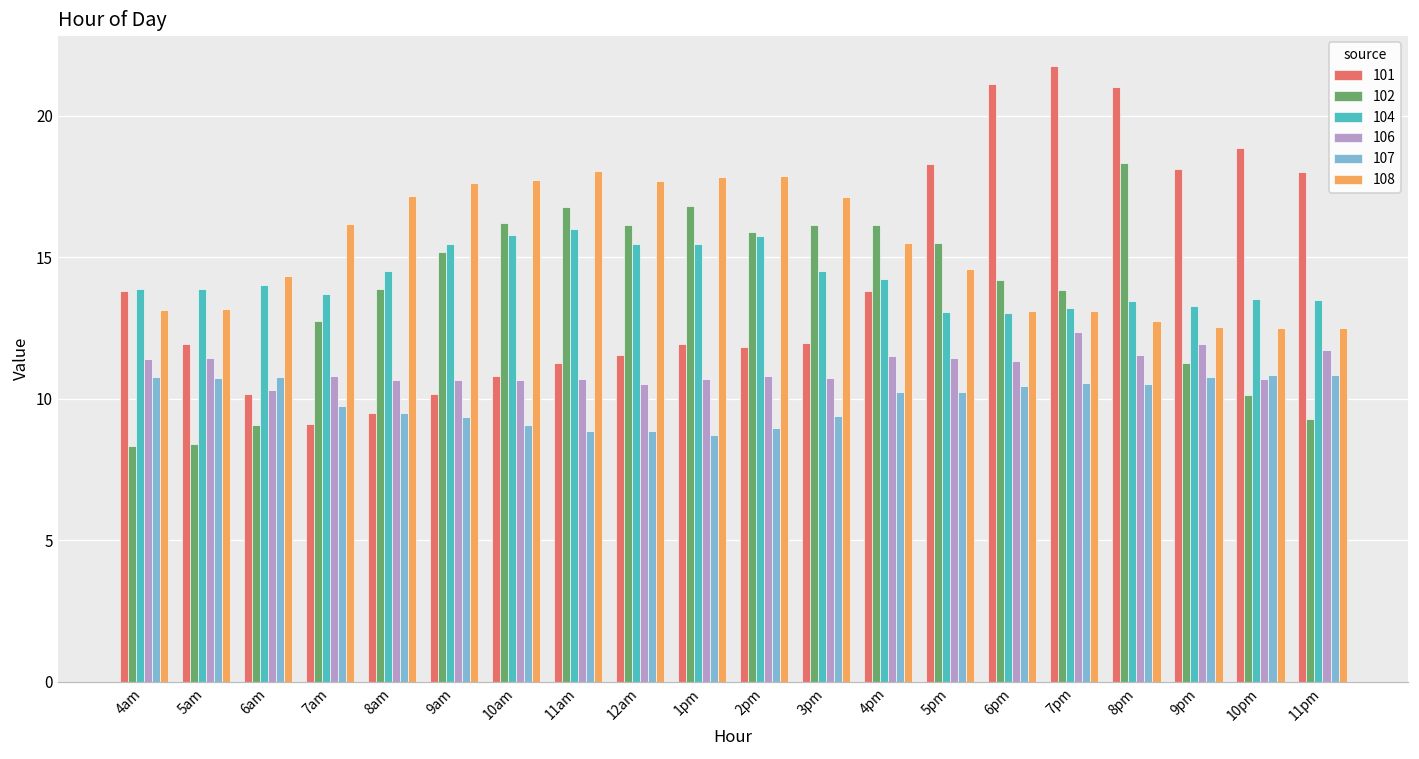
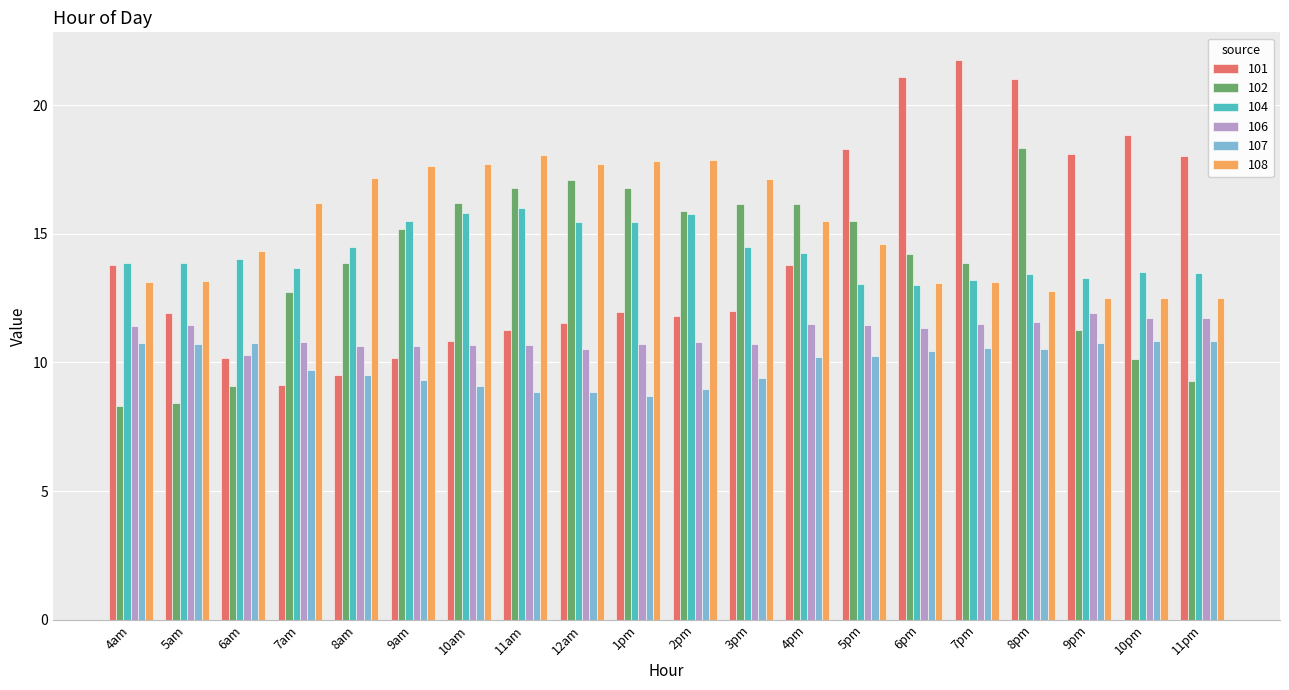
102, 12am: 16.1 -> 17.1
106, 7pm: 12.4 -> 11.5
106, 10pm: 10.7 -> 11.7
